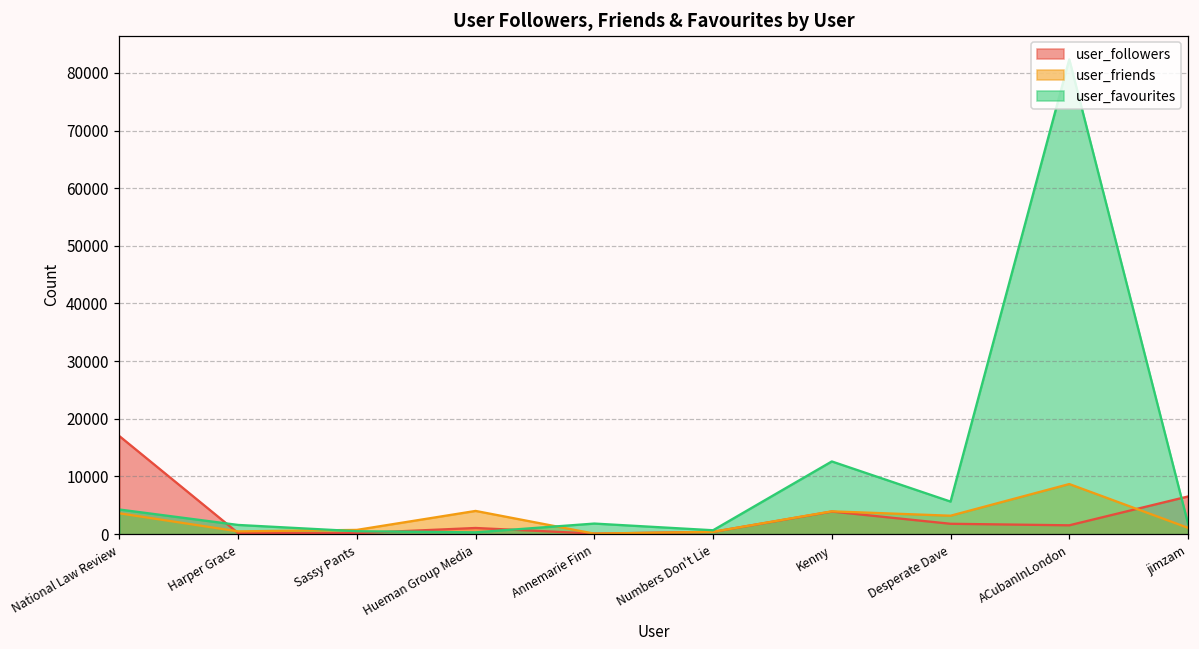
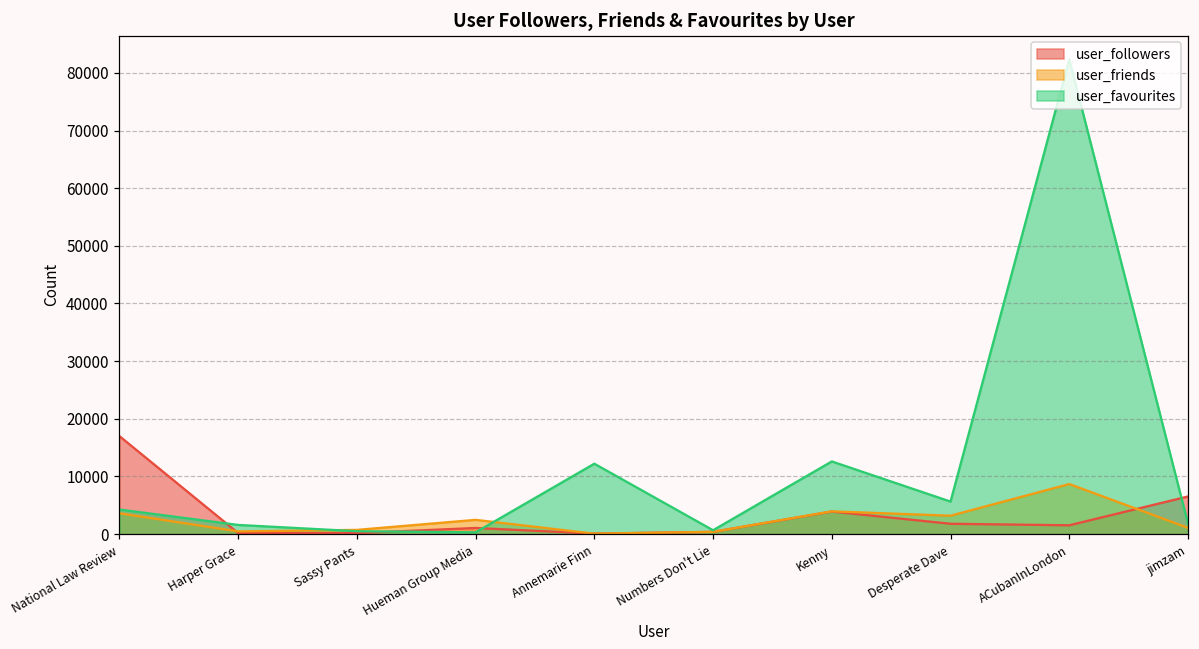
user_friends, Hueman Group Media: 4000 -> 2000
user_favourites, Annemarie Finn: 2000 -> 12000
